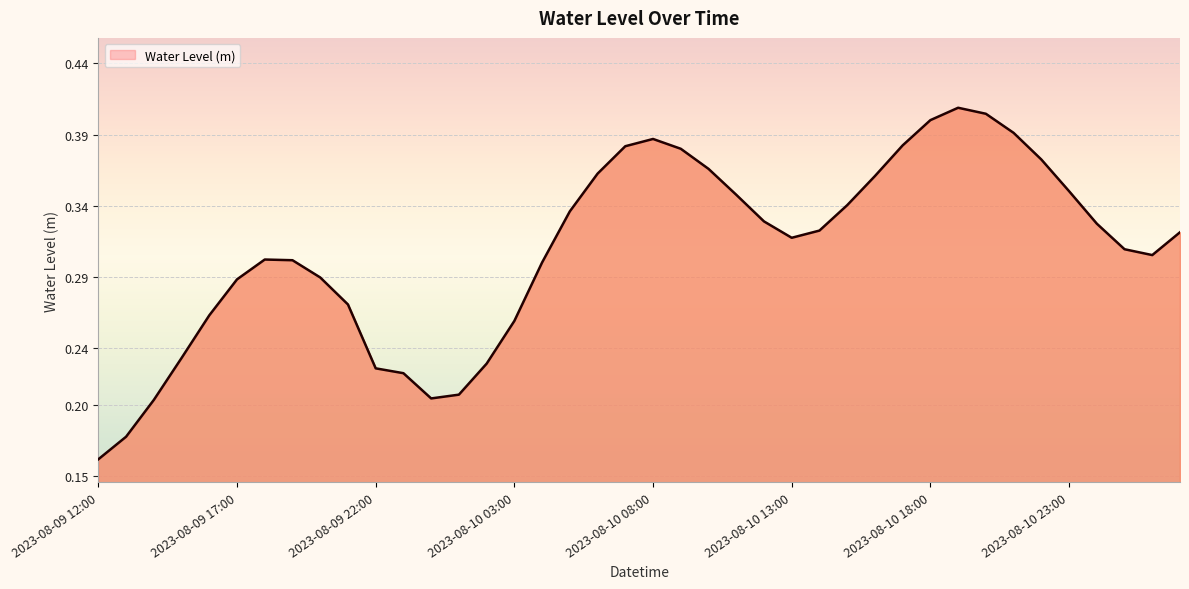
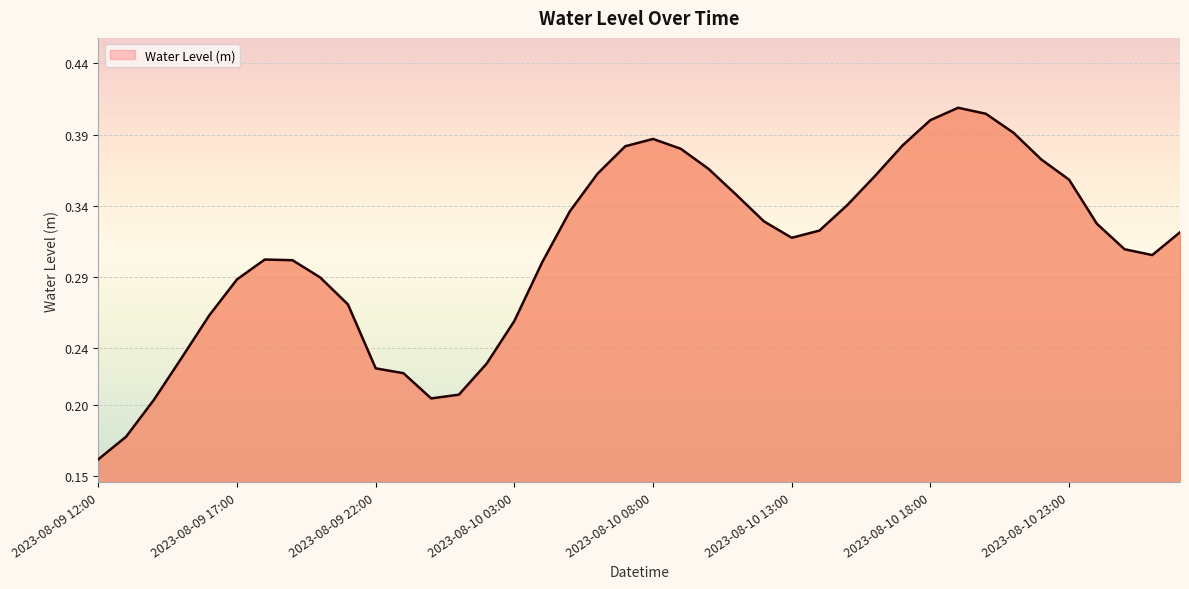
2023-08-10 23:00: 0.350 -> 0.358
